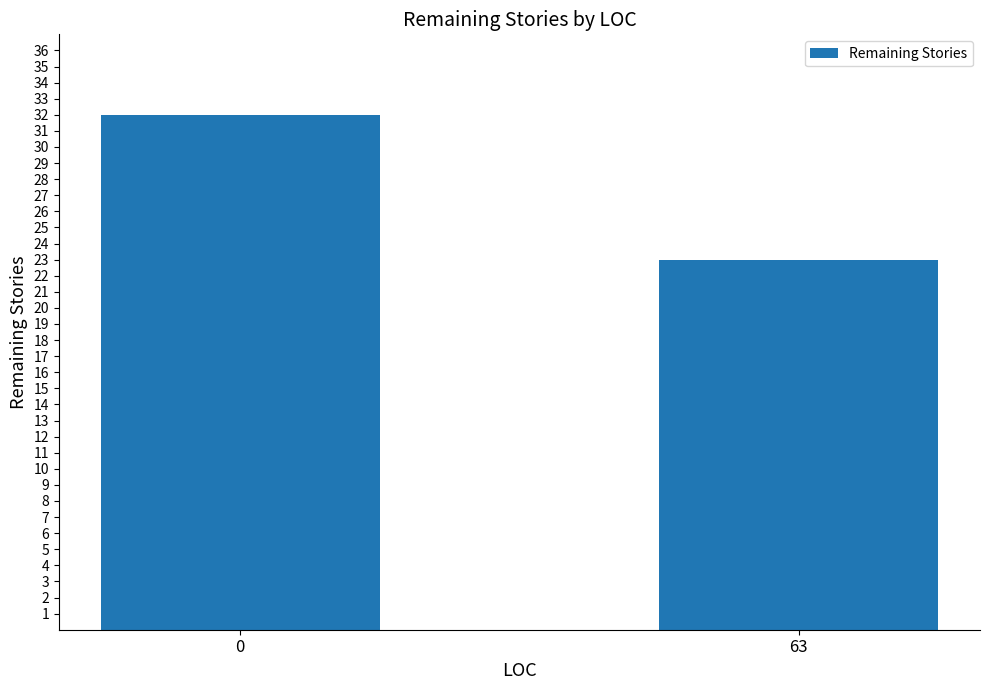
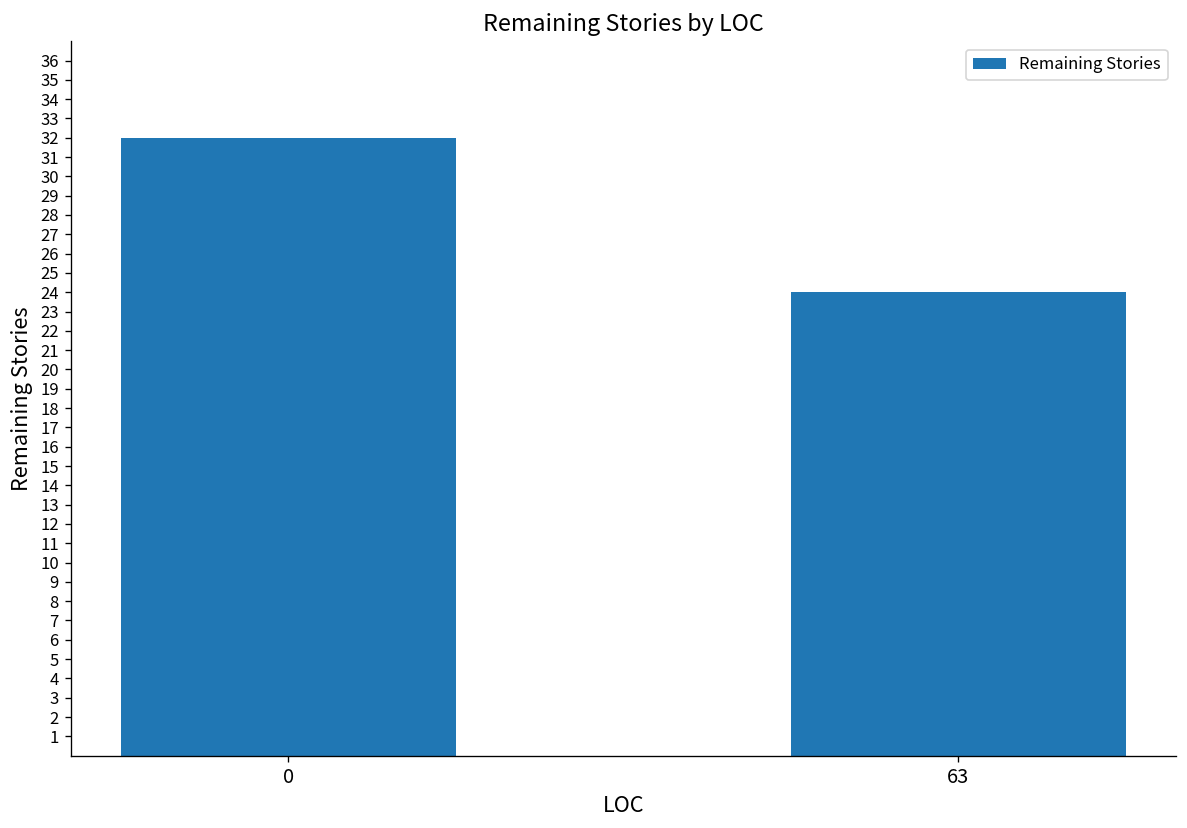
63: 23 -> 24
